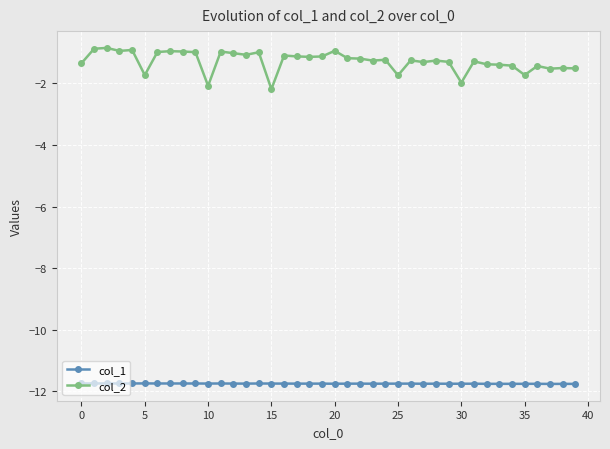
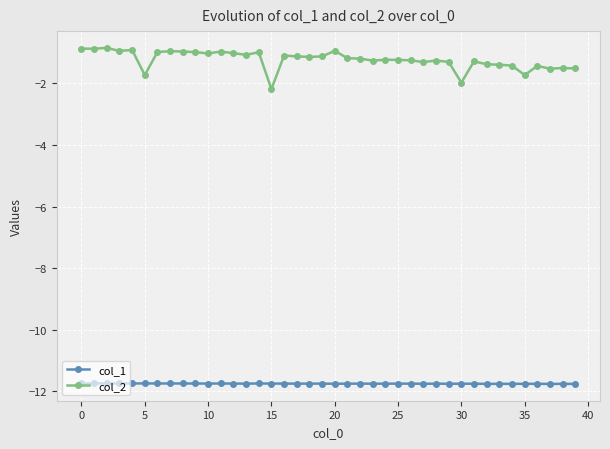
col_2, 0: -1.3 -> -0.9
col_2, 10: -2.1 -> -1.0
col_2, 25: -1.7 -> -1.2
